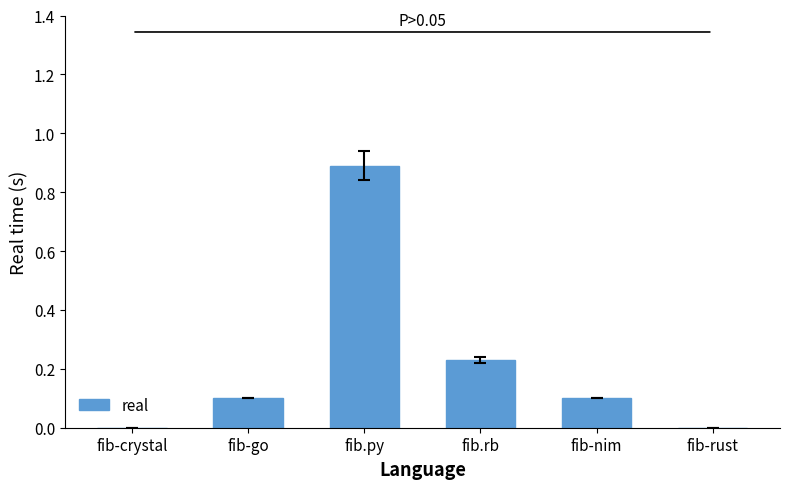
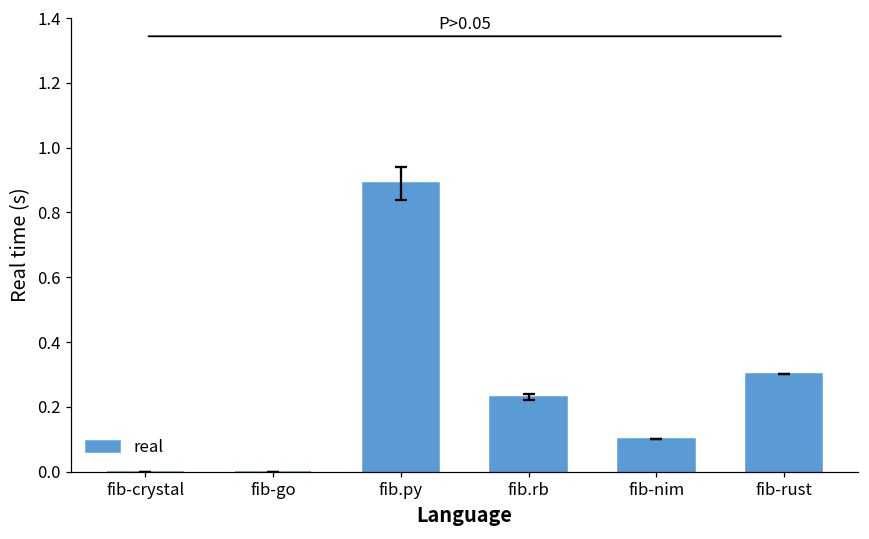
real, fib-go: 0.1 -> 0.0
real, fib-rust: 0.0 -> 0.3
